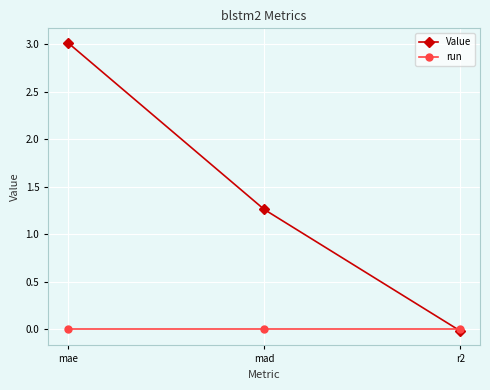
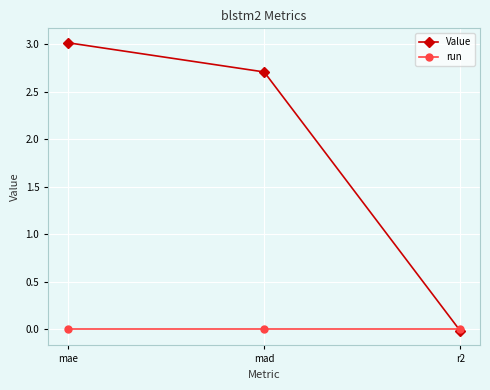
Value, mad: 1.3 -> 2.7
